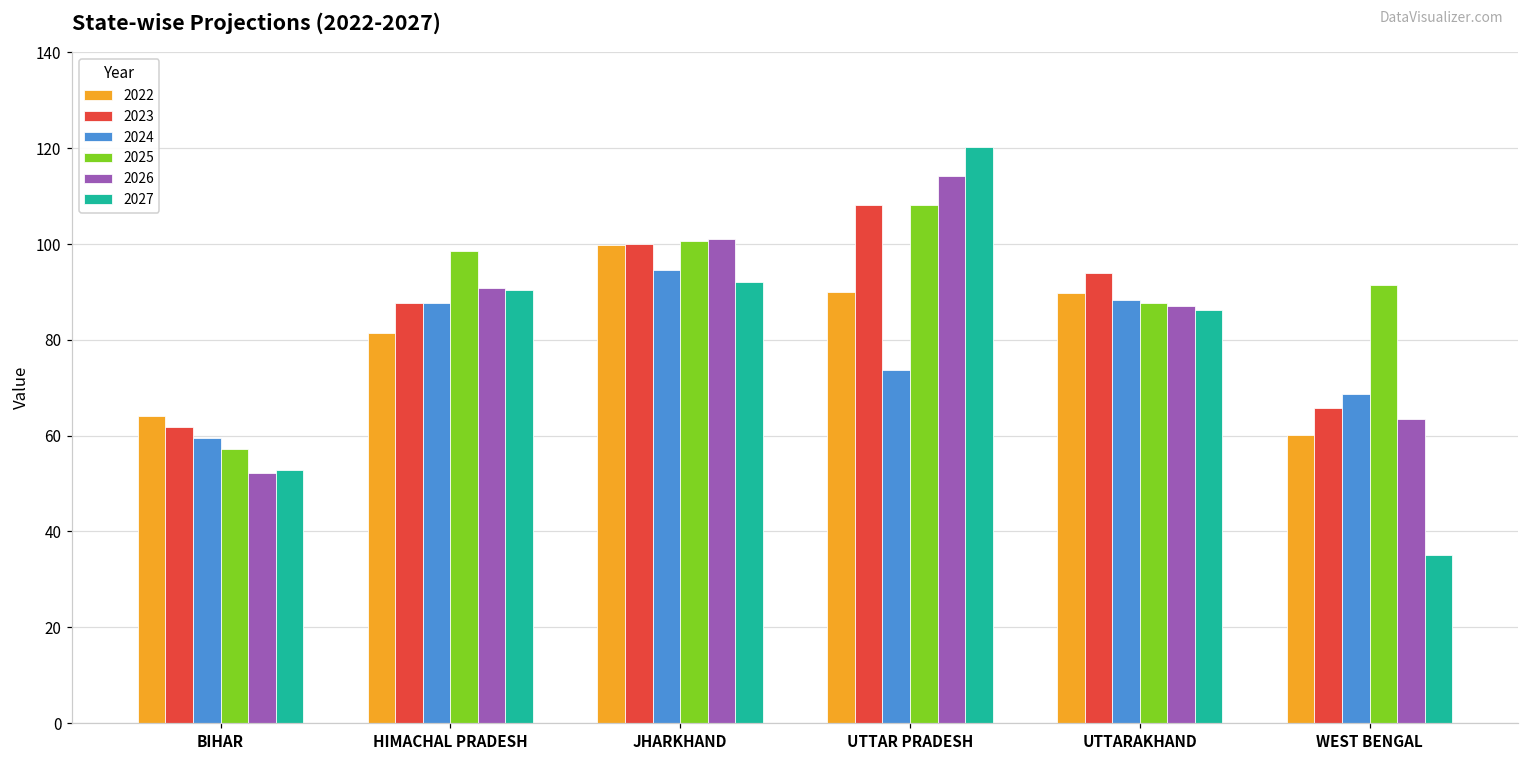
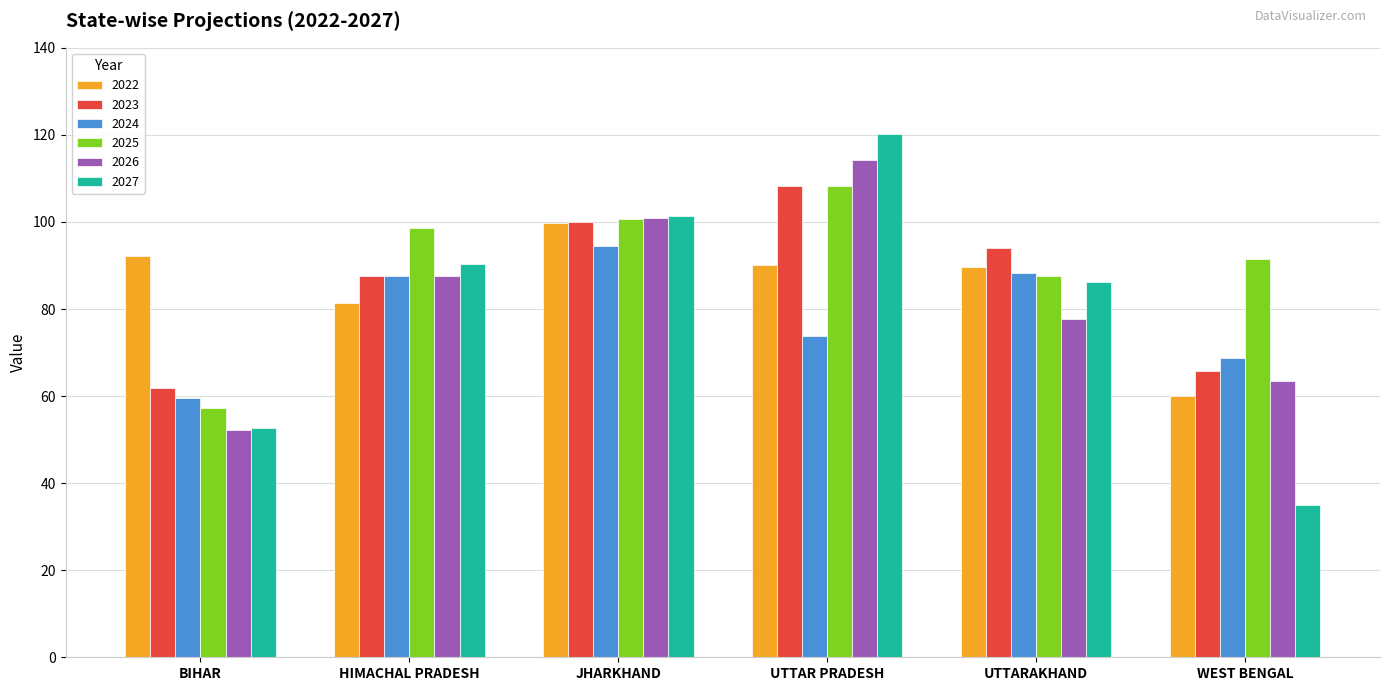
2022, BIHAR: 64 -> 92
2026, HIMACHAL PRADESH: 91 -> 88
2027, JHARKHAND: 92 -> 101
2026, UTTARAKHAND: 87 -> 78
